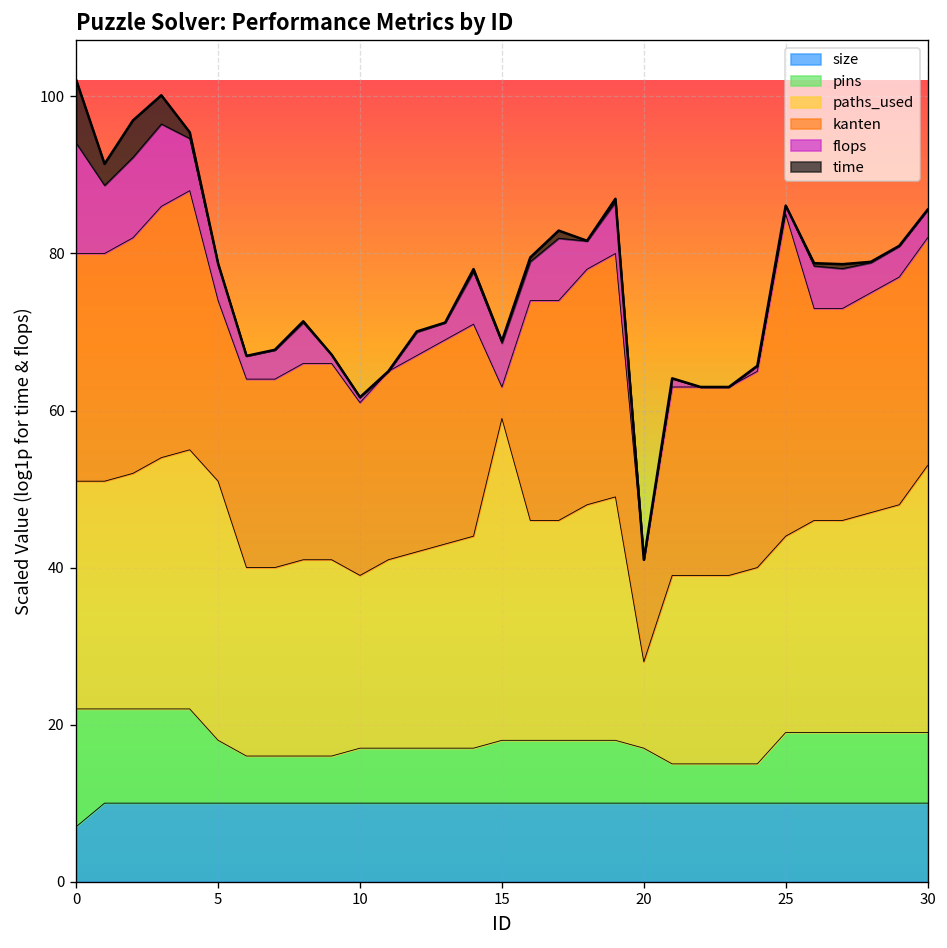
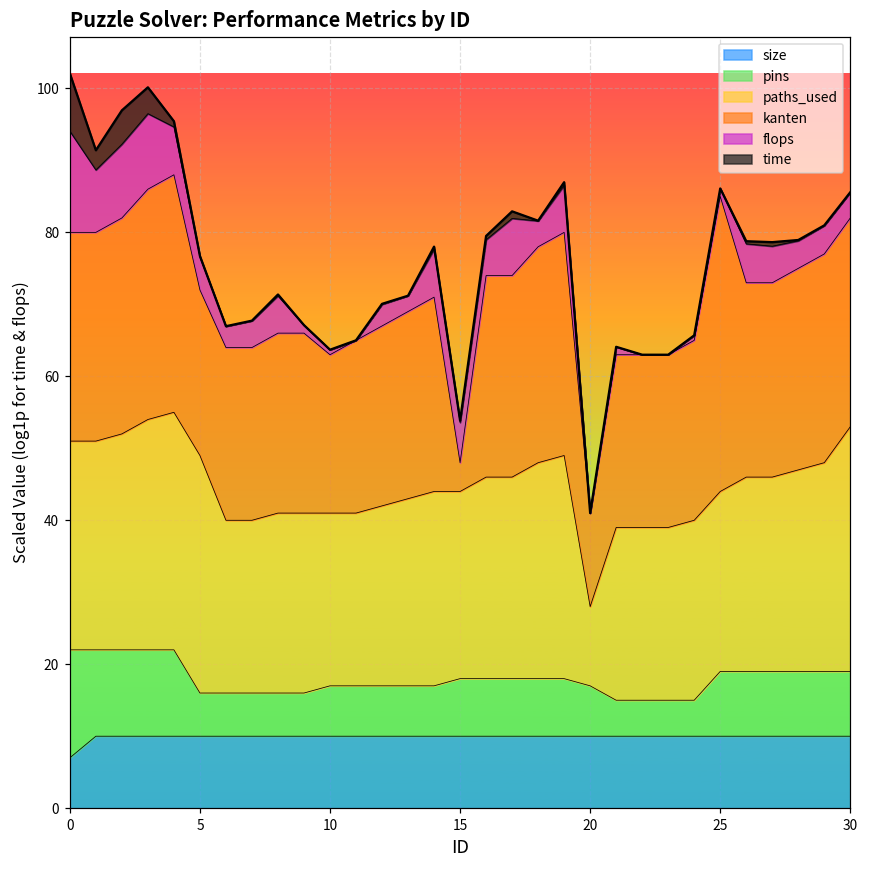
pins, 5: 8 -> 6
paths_used, 10: 22 -> 24
paths_used, 15: 41 -> 26
